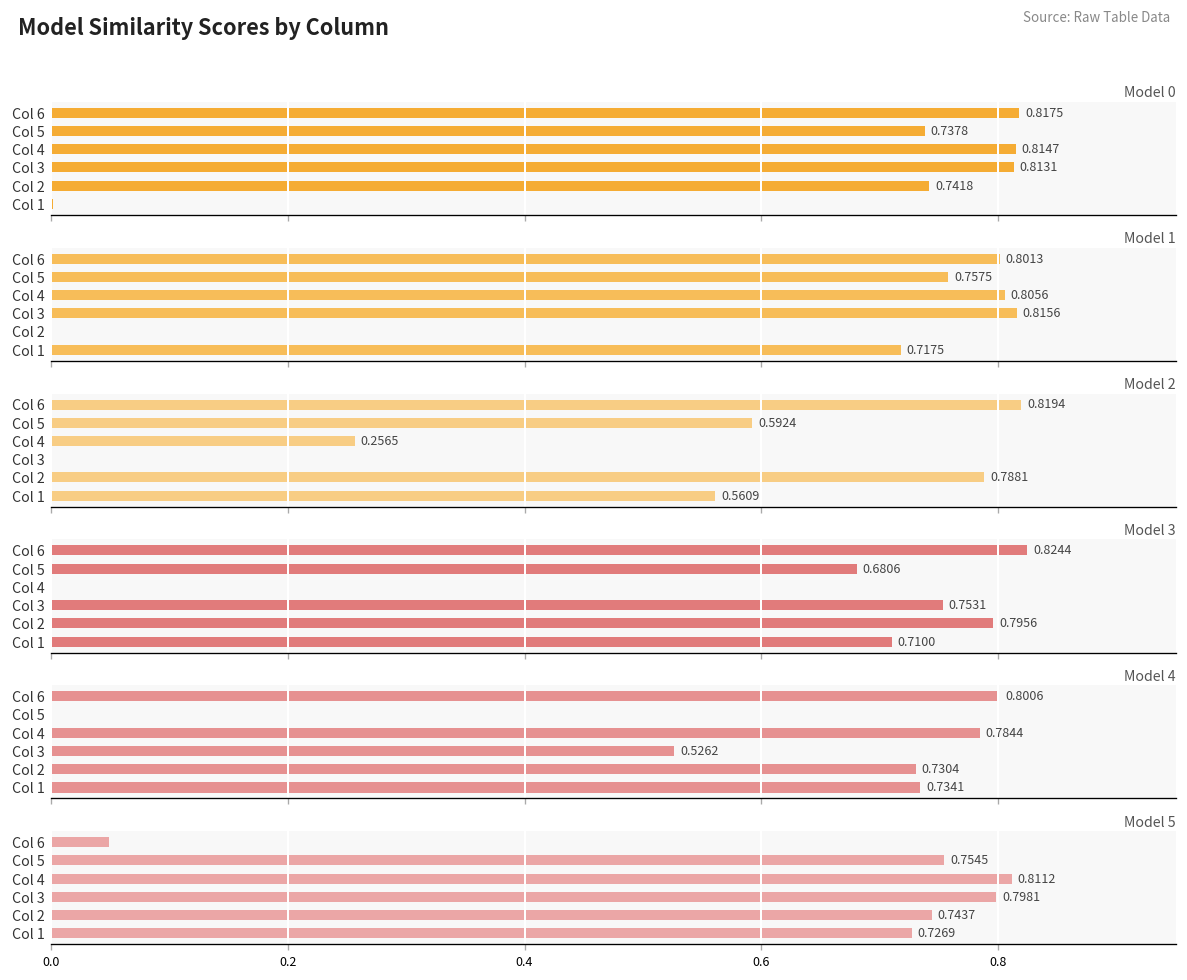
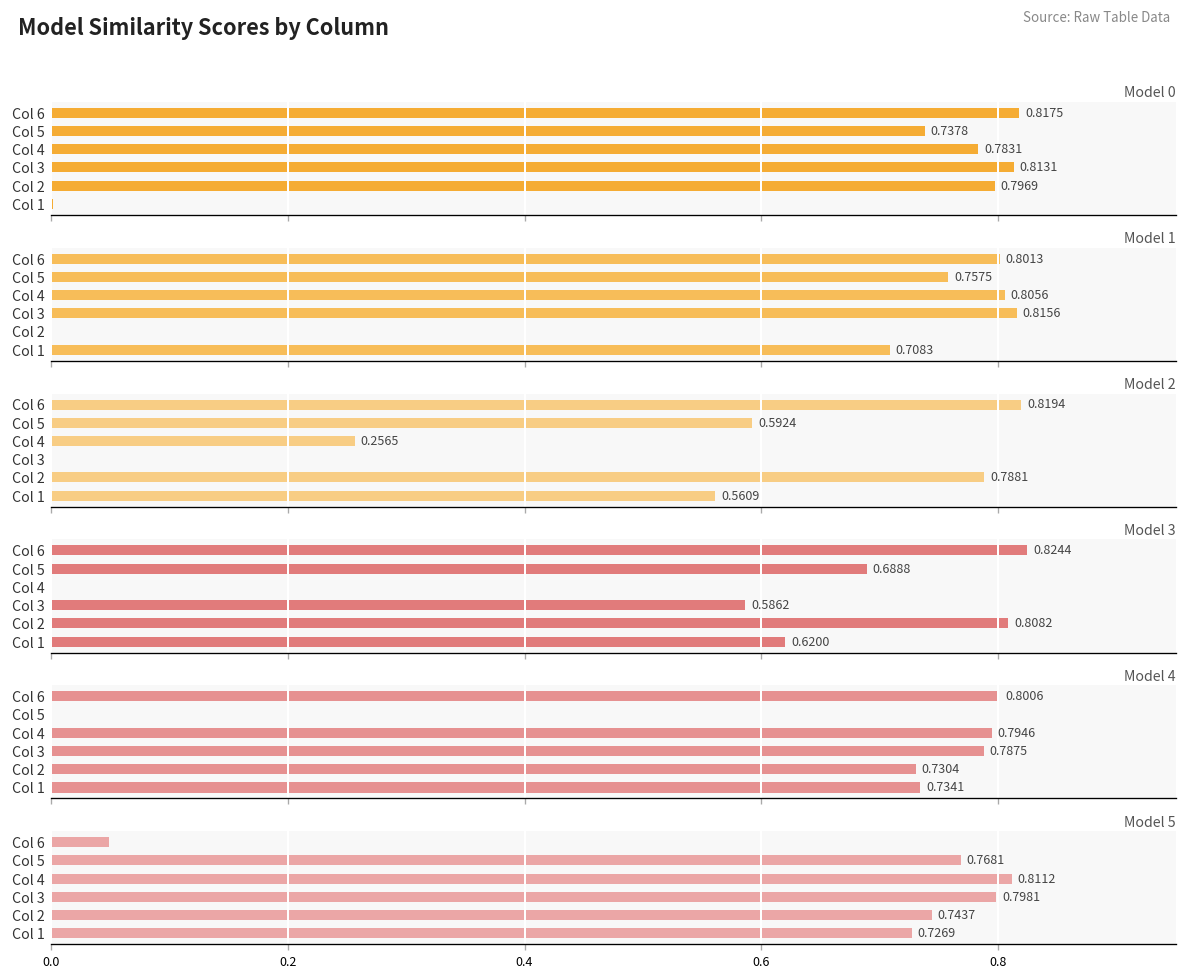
Model 0, Col 4: 0.8147 -> 0.7831
Model 0, Col 2: 0.7418 -> 0.7969
Model 1, Col 1: 0.7175 -> 0.7083
Model 3, Col 5: 0.6806 -> 0.6888
Model 3, Col 3: 0.7531 -> 0.5862
Model 3, Col 2: 0.7956 -> 0.8082
Model 3, Col 1: 0.7100 -> 0.6200
Model 4, Col 4: 0.7844 -> 0.7946
Model 4, Col 3: 0.5262 -> 0.7875
Model 5, Col 5: 0.7545 -> 0.7681
